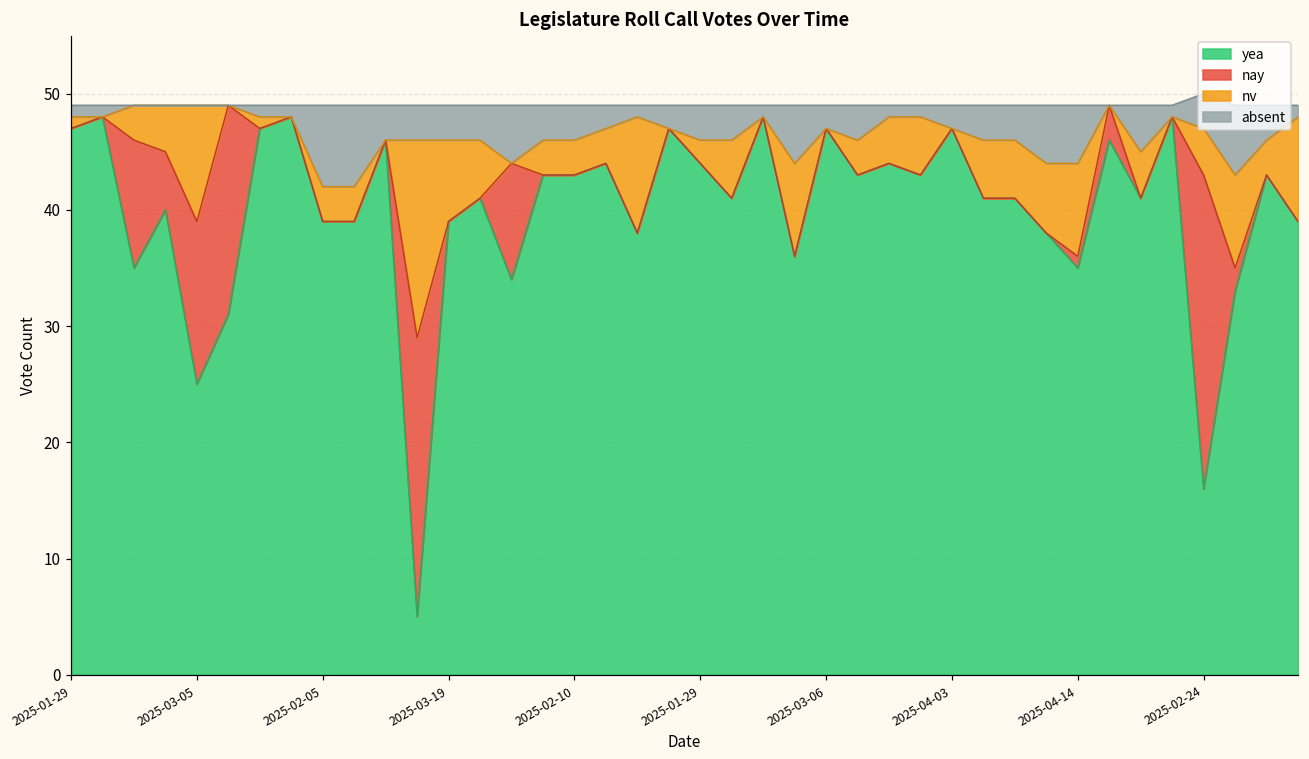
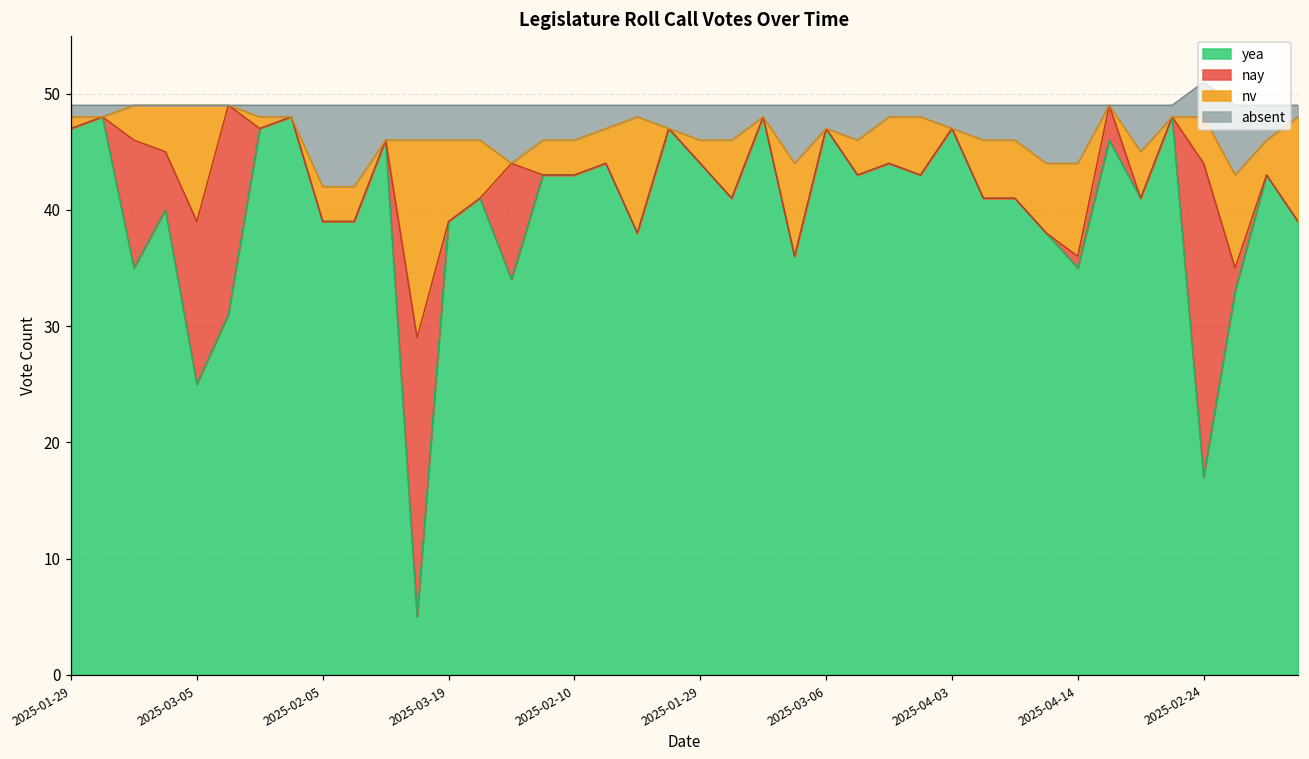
yea, 2025-02-24: 16 -> 17
